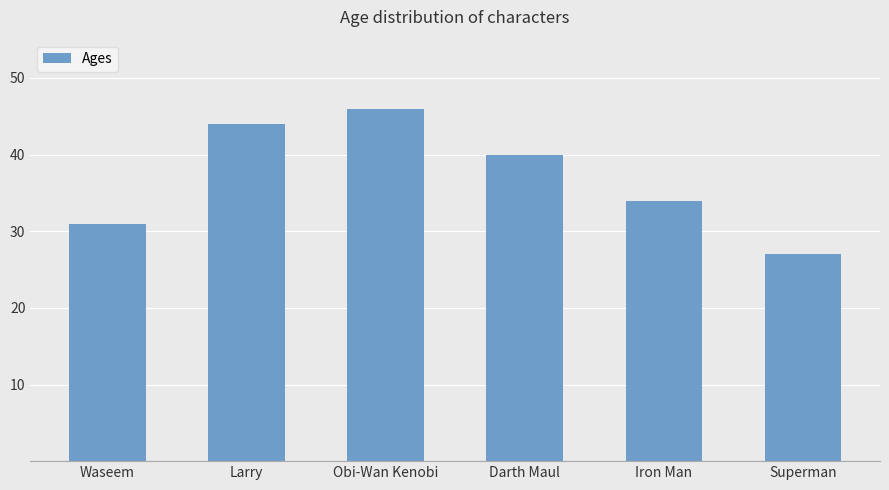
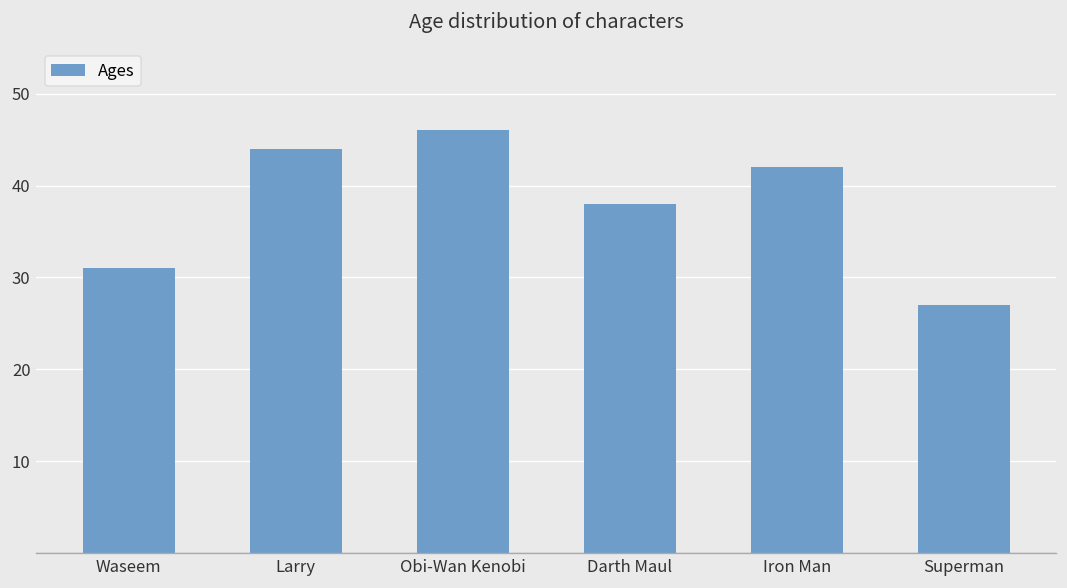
Darth Maul: 40 -> 38
Iron Man: 34 -> 42
